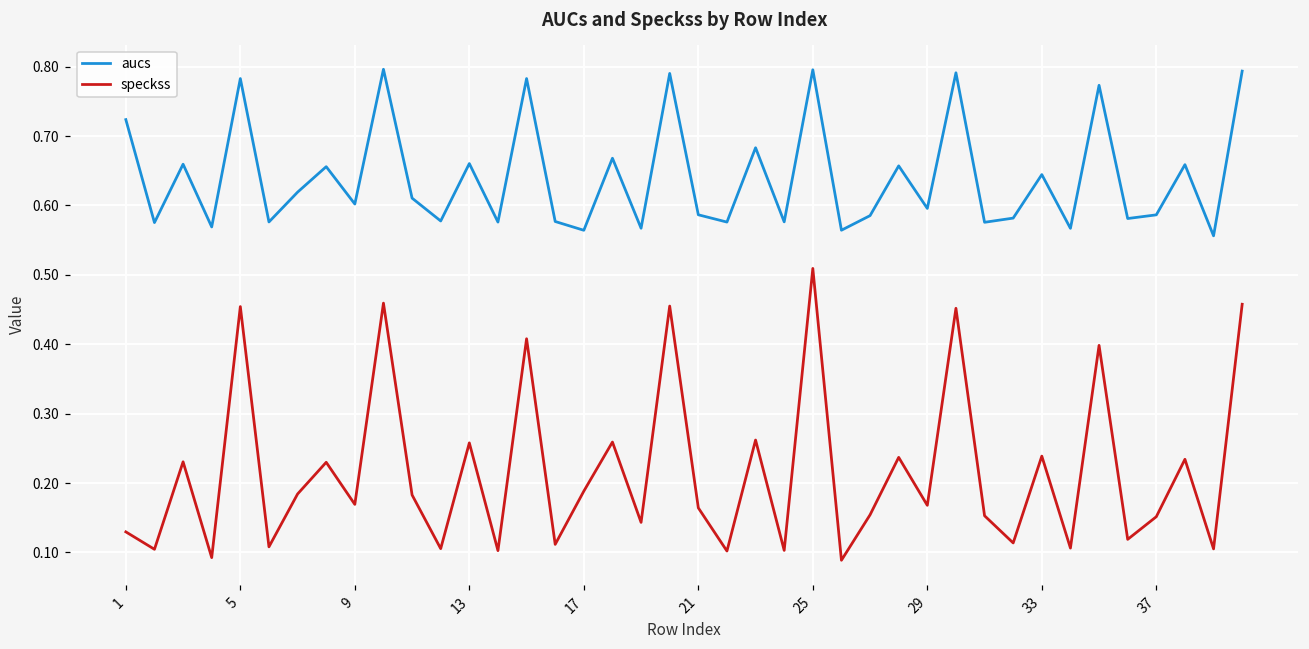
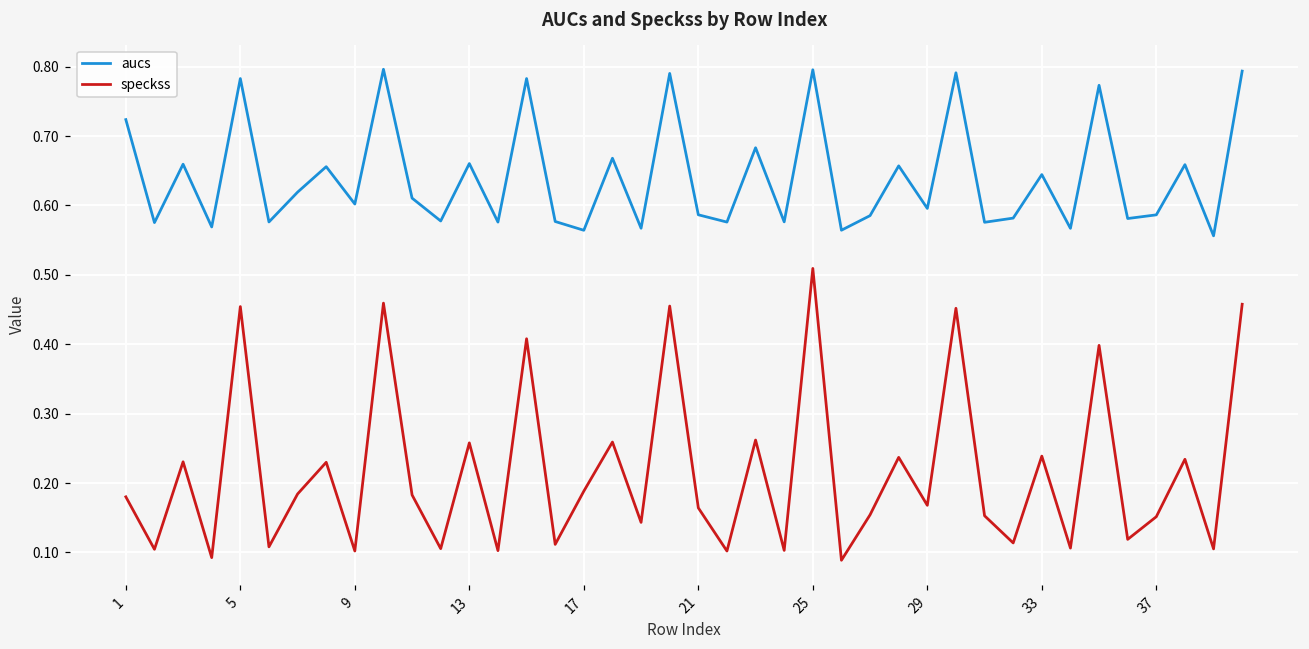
speckss, 1: 0.13 -> 0.18
speckss, 9: 0.17 -> 0.10
